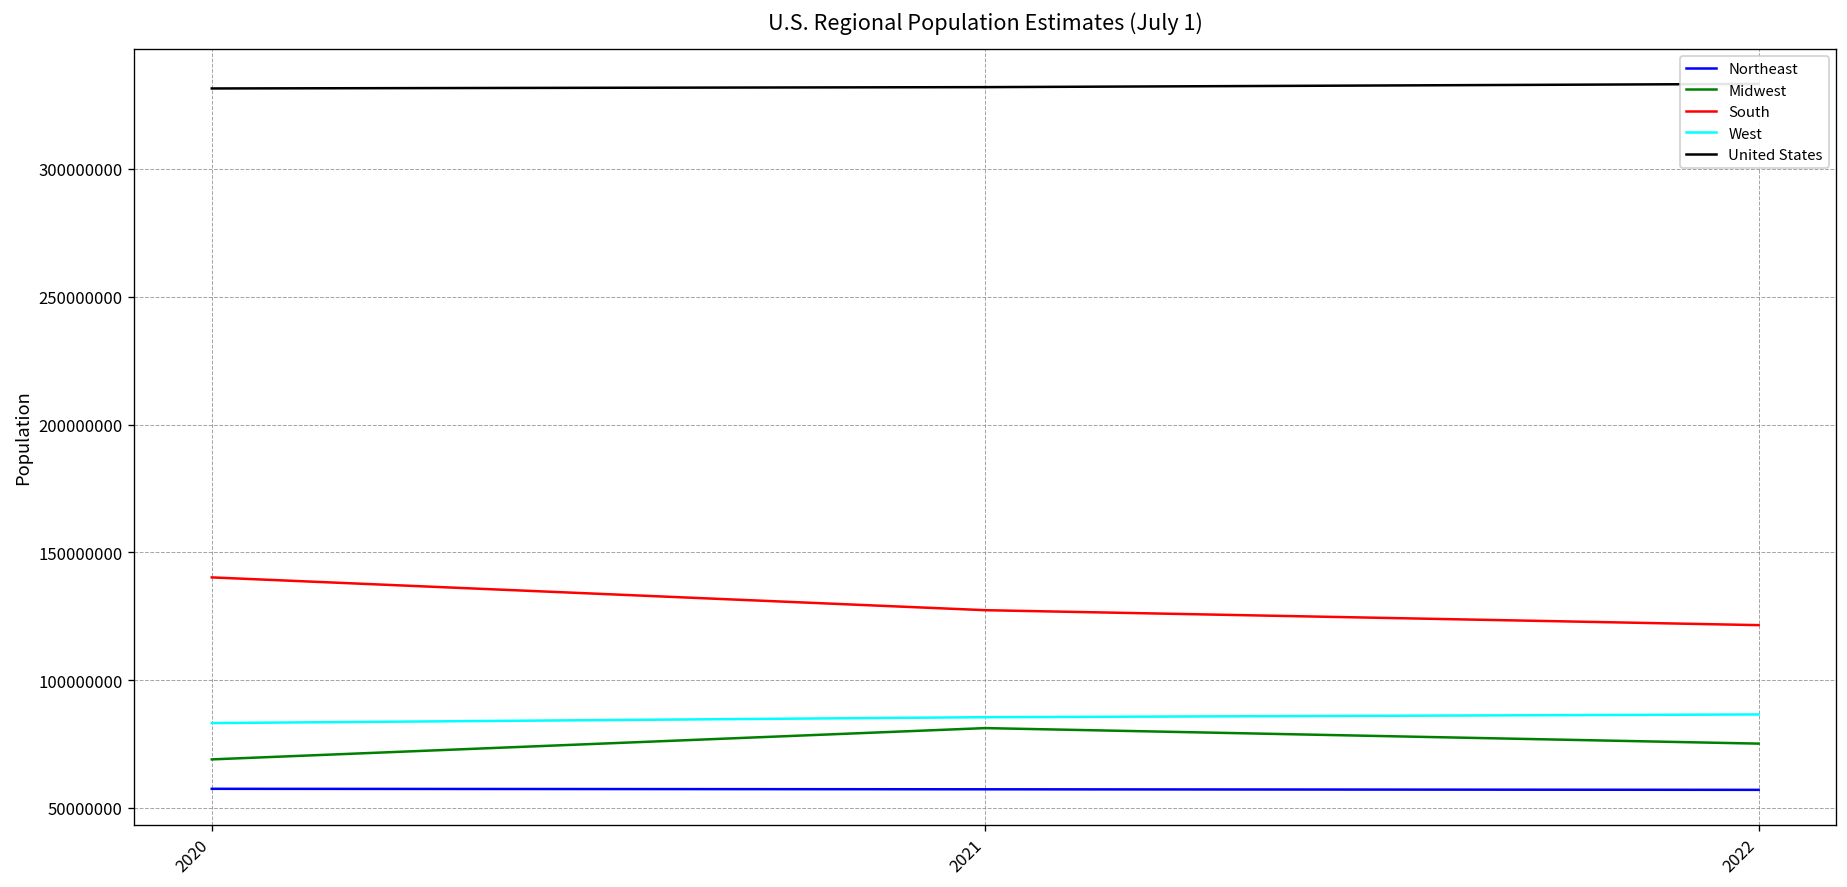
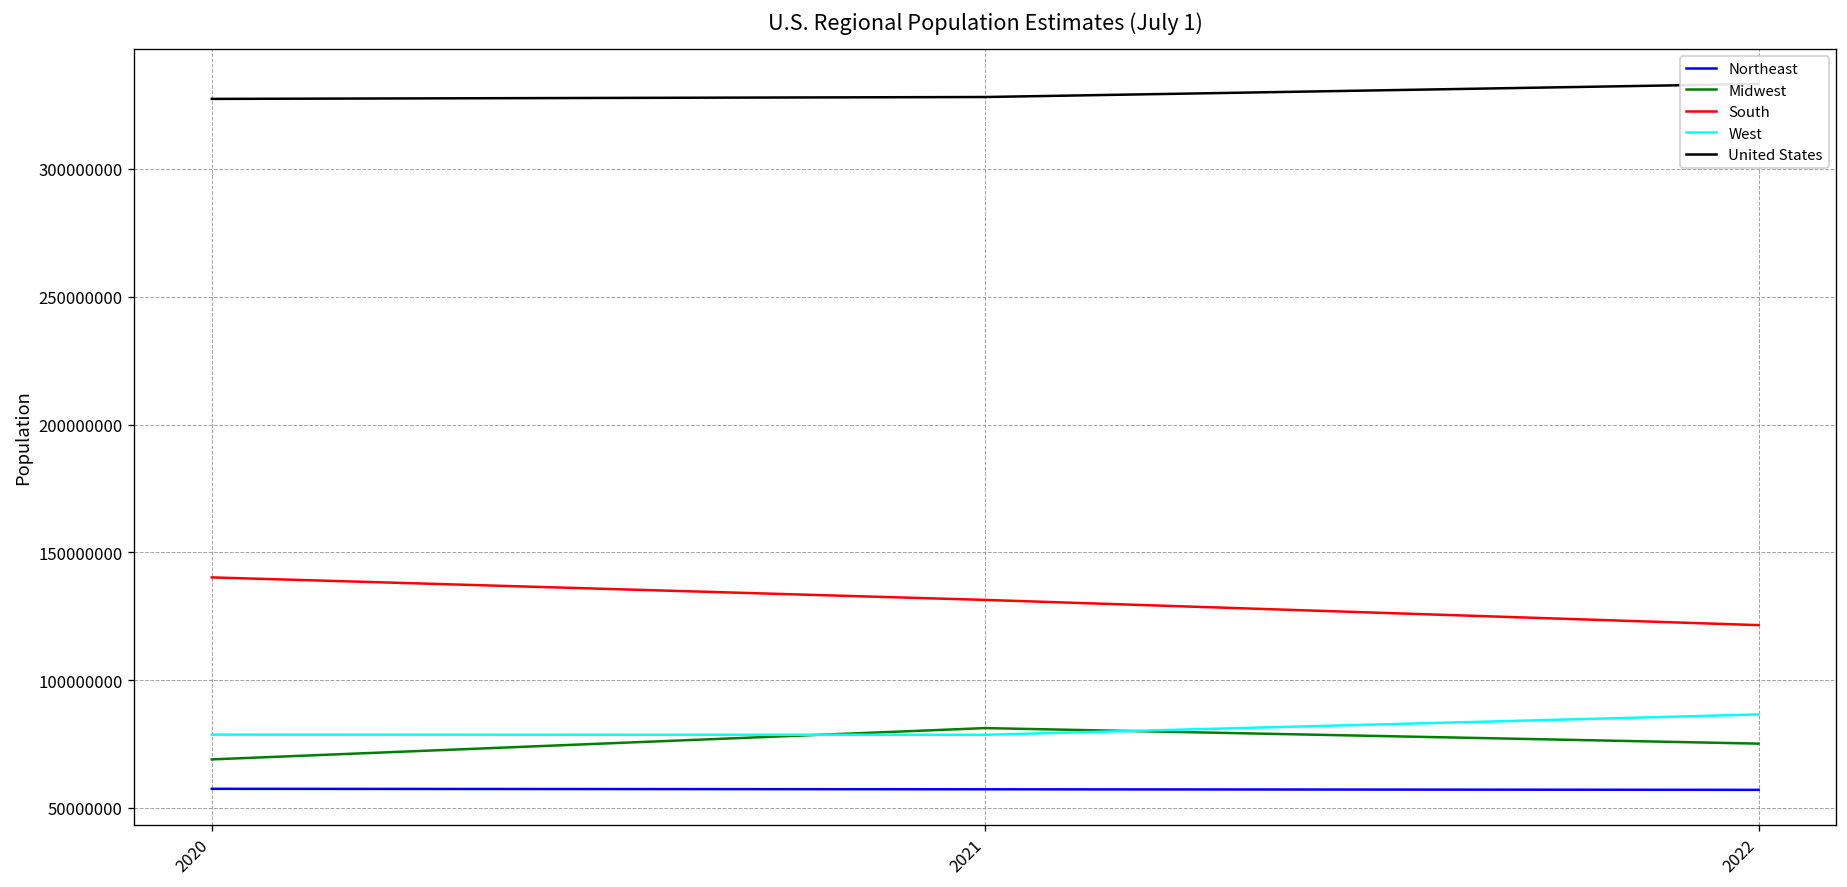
West, 2020: 83000000 -> 79000000
United States, 2020: 332000000 -> 327000000
South, 2021: 127000000 -> 131000000
West, 2021: 85000000 -> 79000000
United States, 2021: 332000000 -> 328000000
